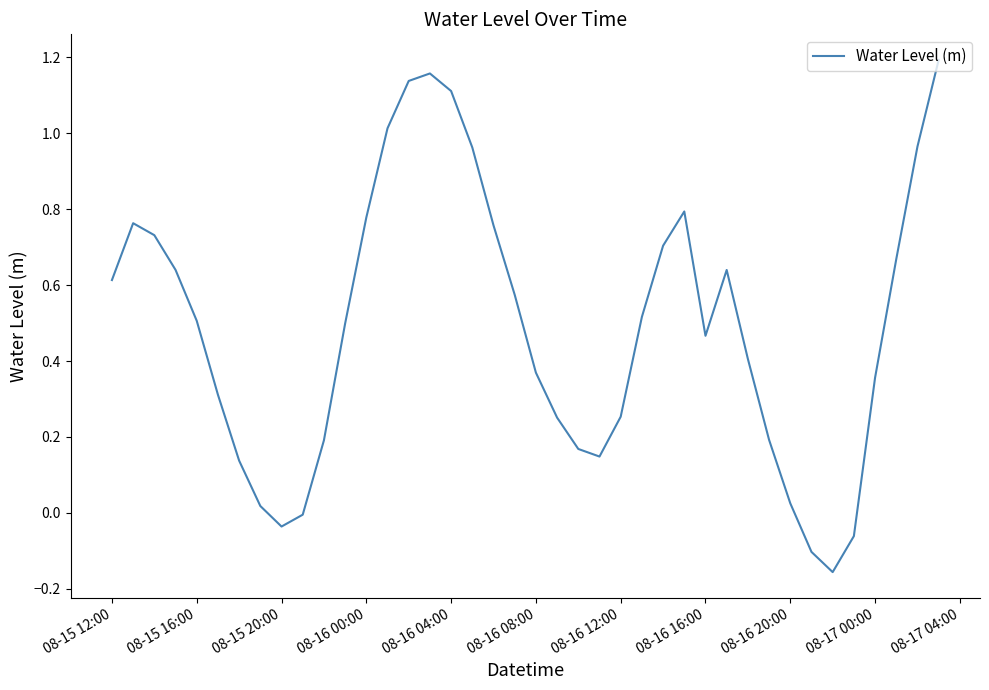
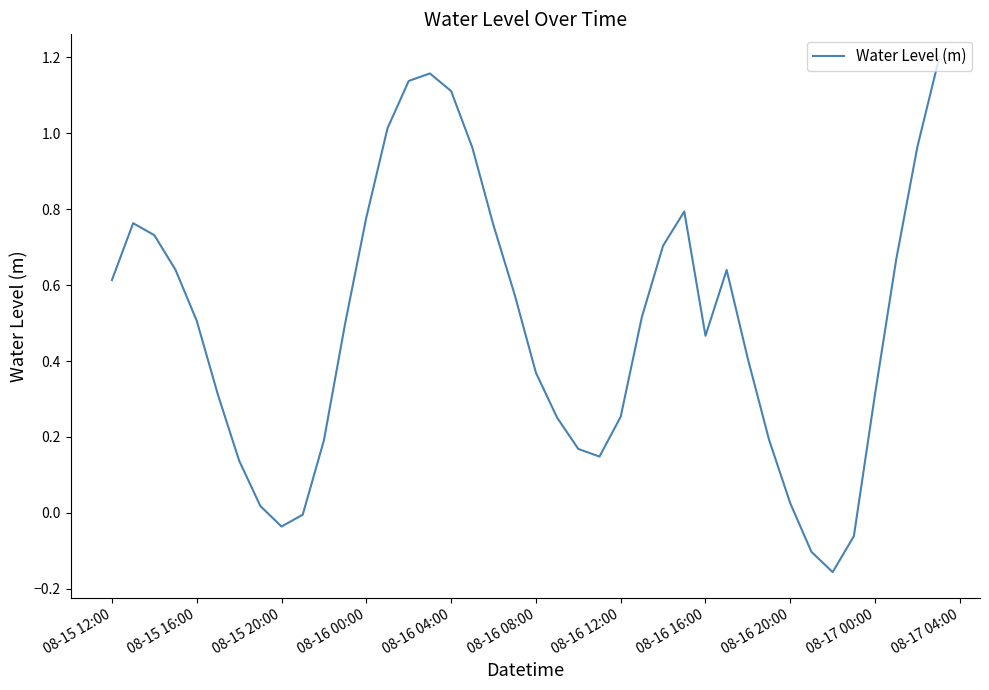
08-17 00:00: 0.36 -> 0.31
